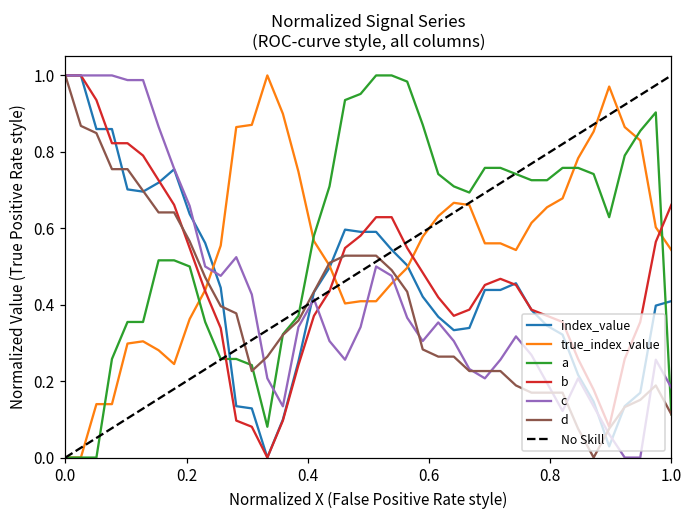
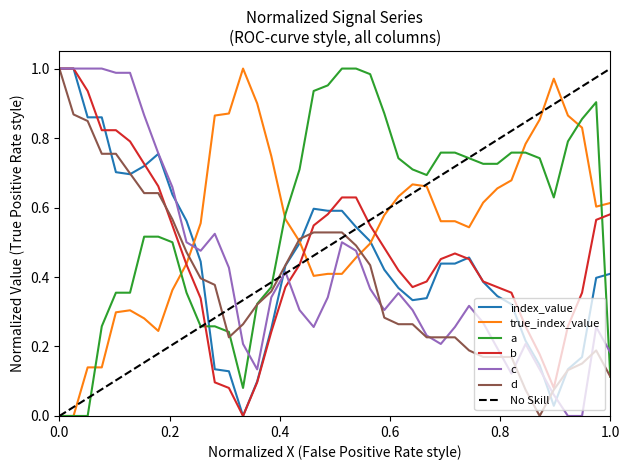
true_index_value, 1.0: 0.54 -> 0.61
b, 1.0: 0.66 -> 0.58
